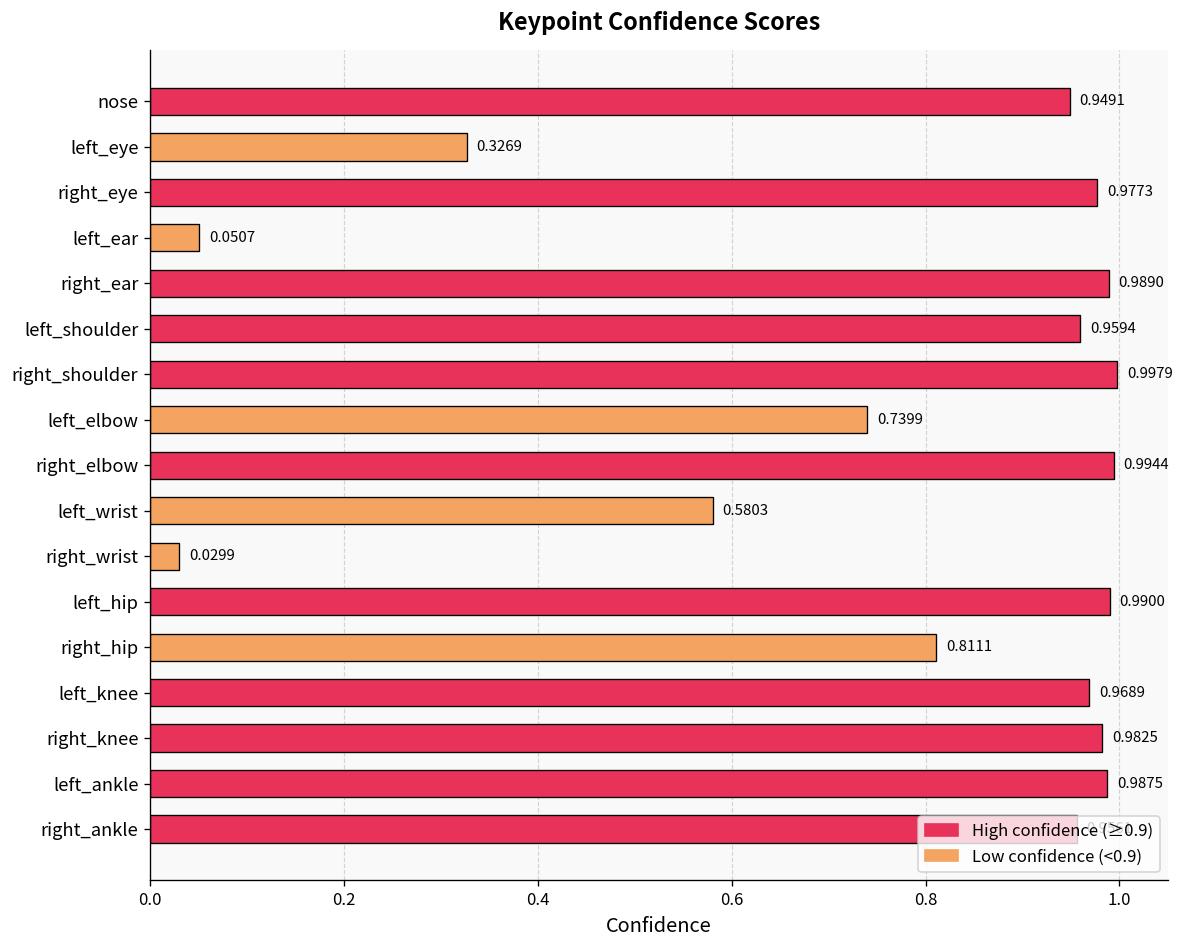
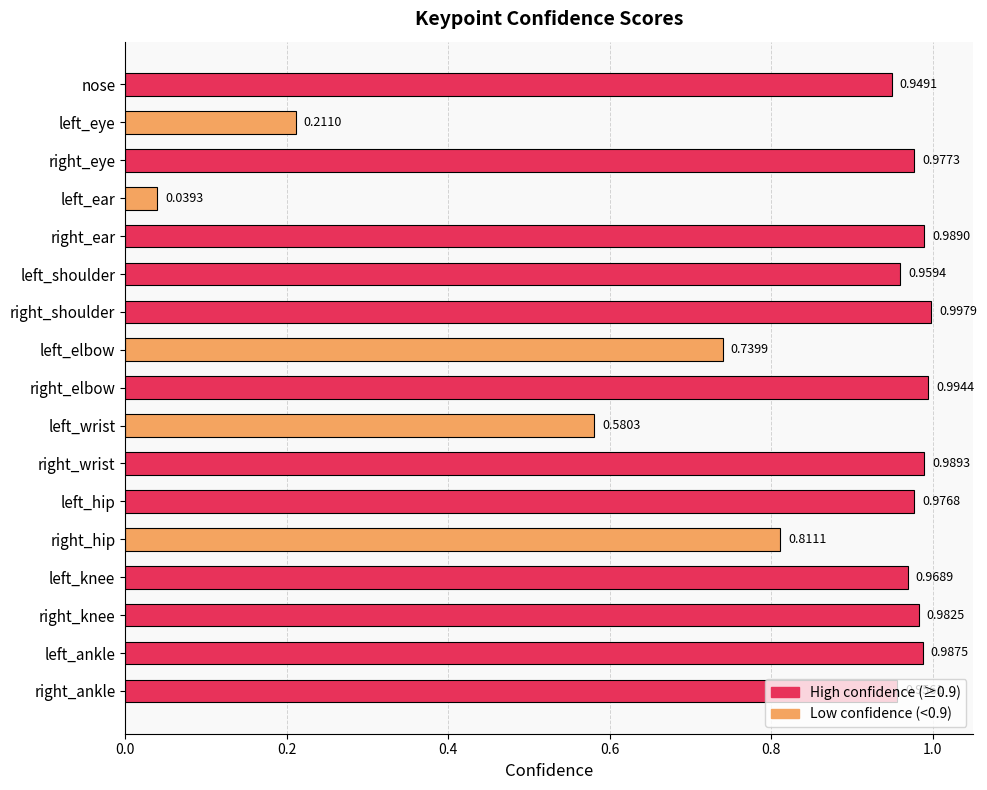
left_eye: 0.3269 -> 0.2110
left_ear: 0.0507 -> 0.0393
right_wrist: 0.0299 -> 0.9893
left_hip: 0.9900 -> 0.9768
